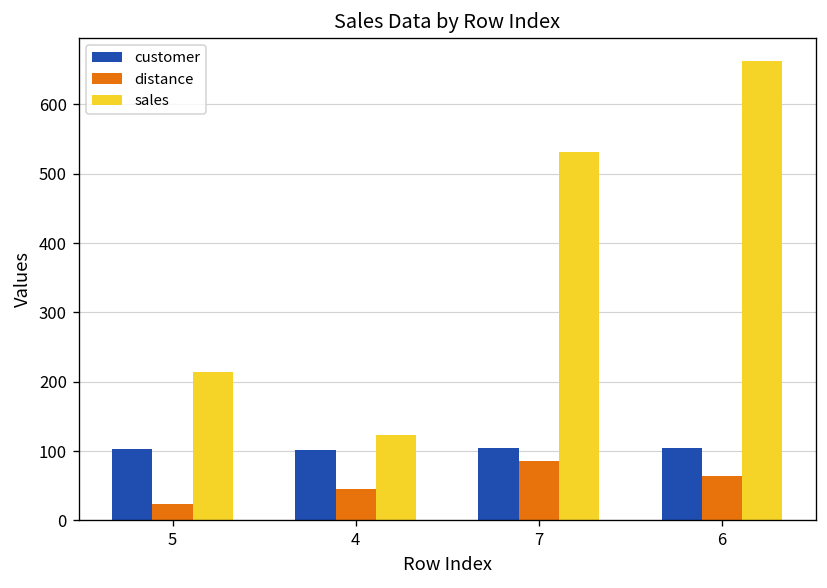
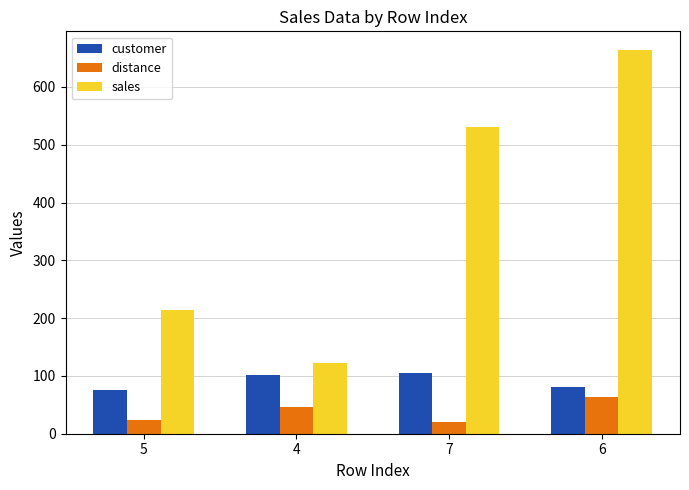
customer, 5: 100 -> 80
distance, 7: 90 -> 20
customer, 6: 100 -> 80
